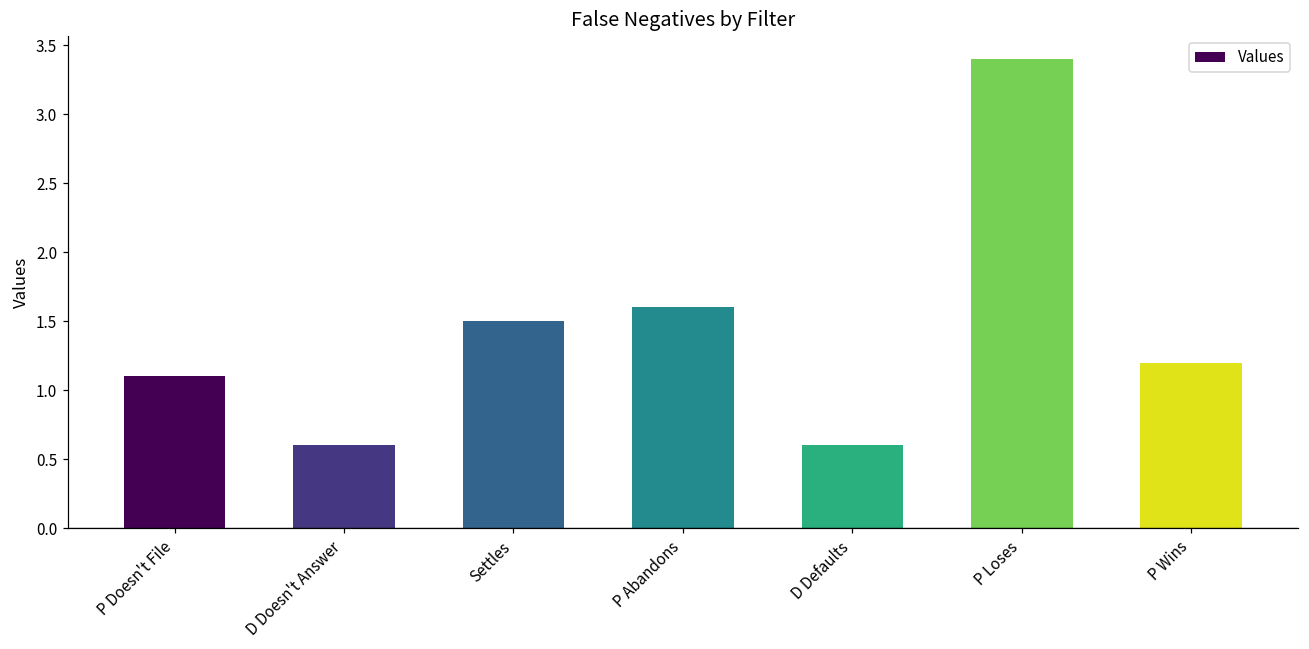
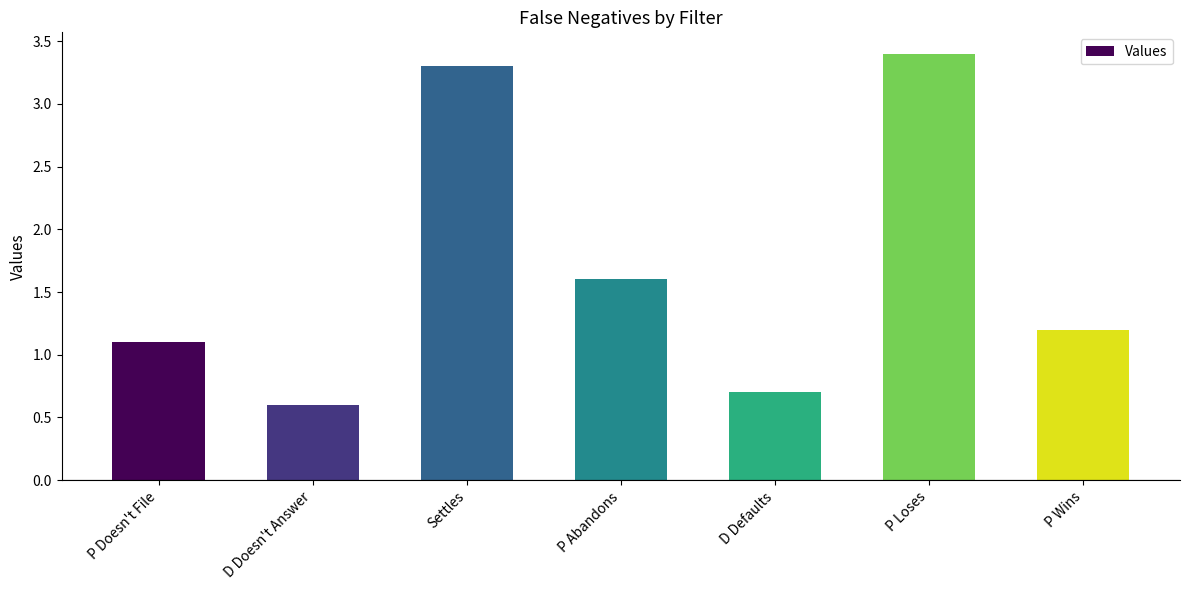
Settles: 1.5 -> 3.3
D Defaults: 0.6 -> 0.7
